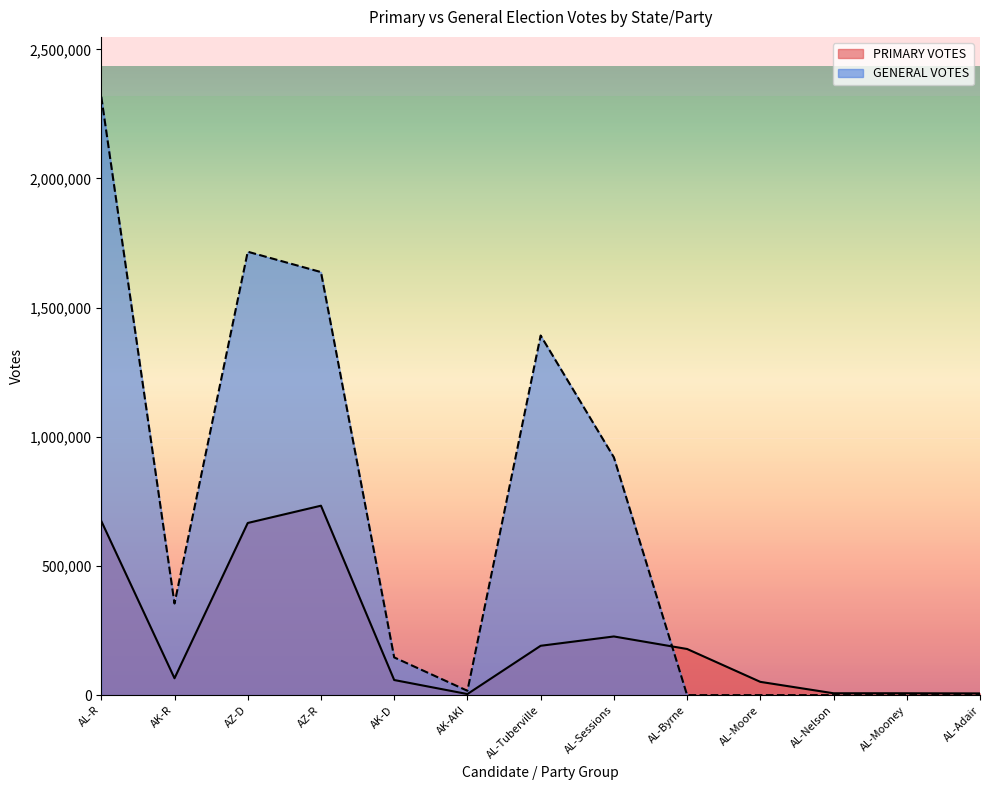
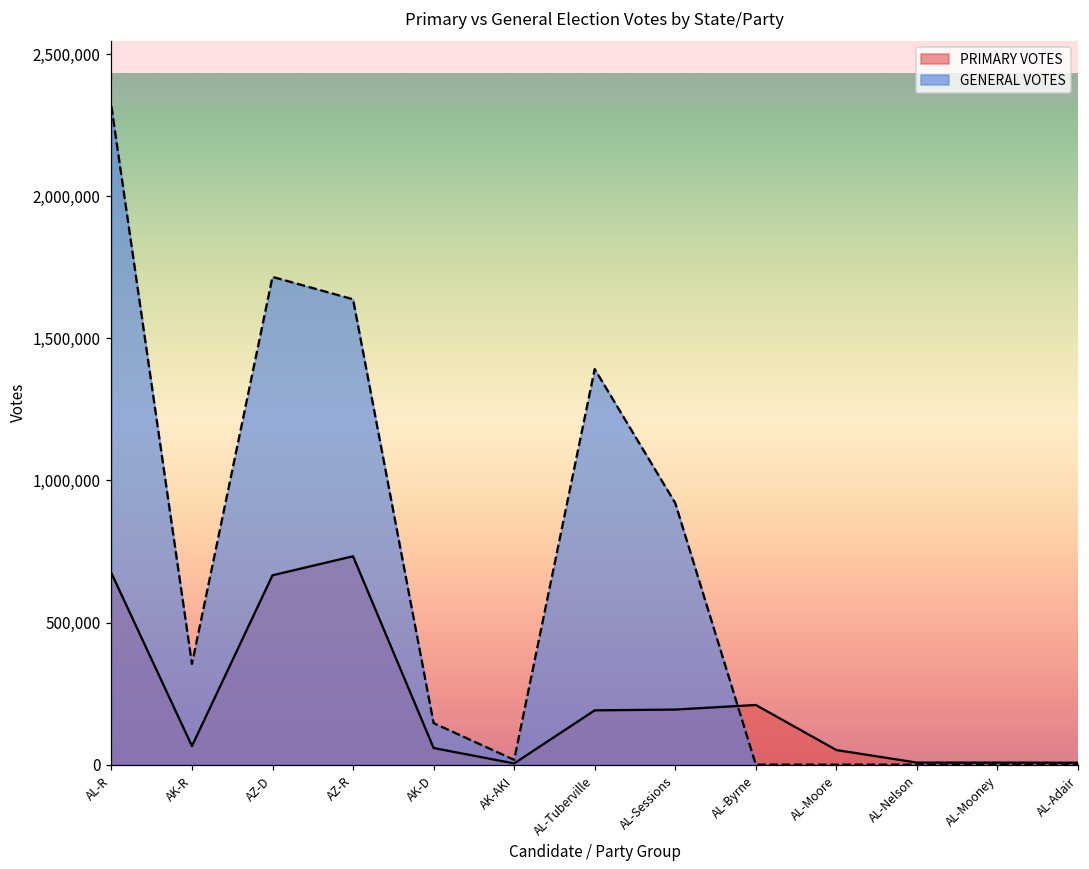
PRIMARY VOTES, AL-Sessions: 230,000 -> 190,000
PRIMARY VOTES, AL-Byrne: 180,000 -> 210,000
